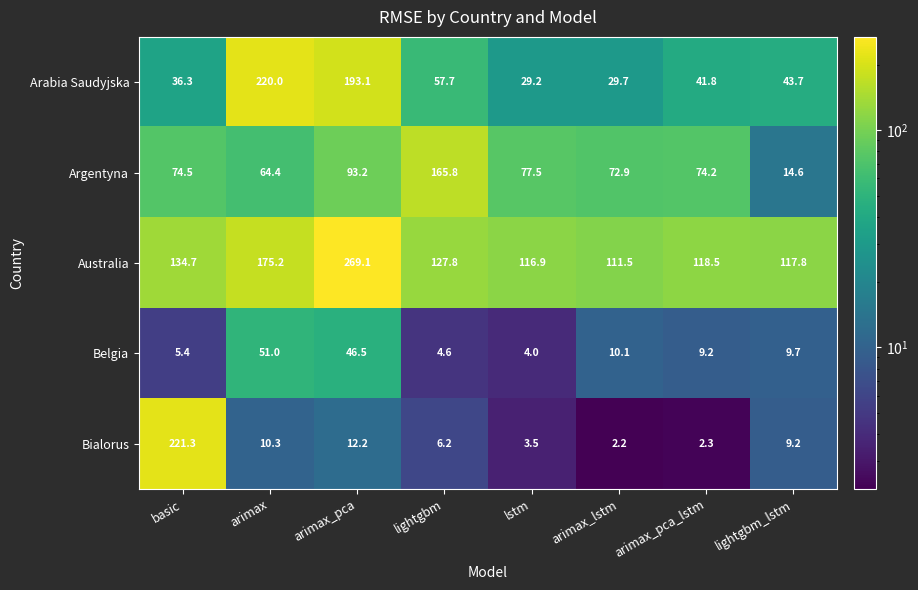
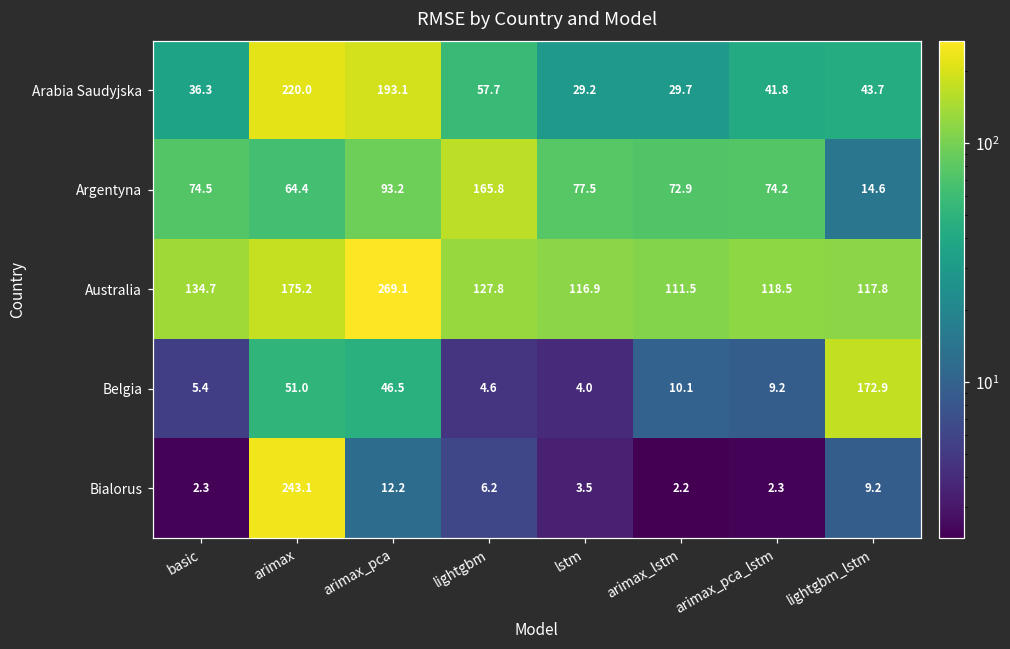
Belgia, lightgbm_lstm: 9.7 -> 172.9
Bialorus, basic: 221.3 -> 2.3
Bialorus, arimax: 10.3 -> 243.1
